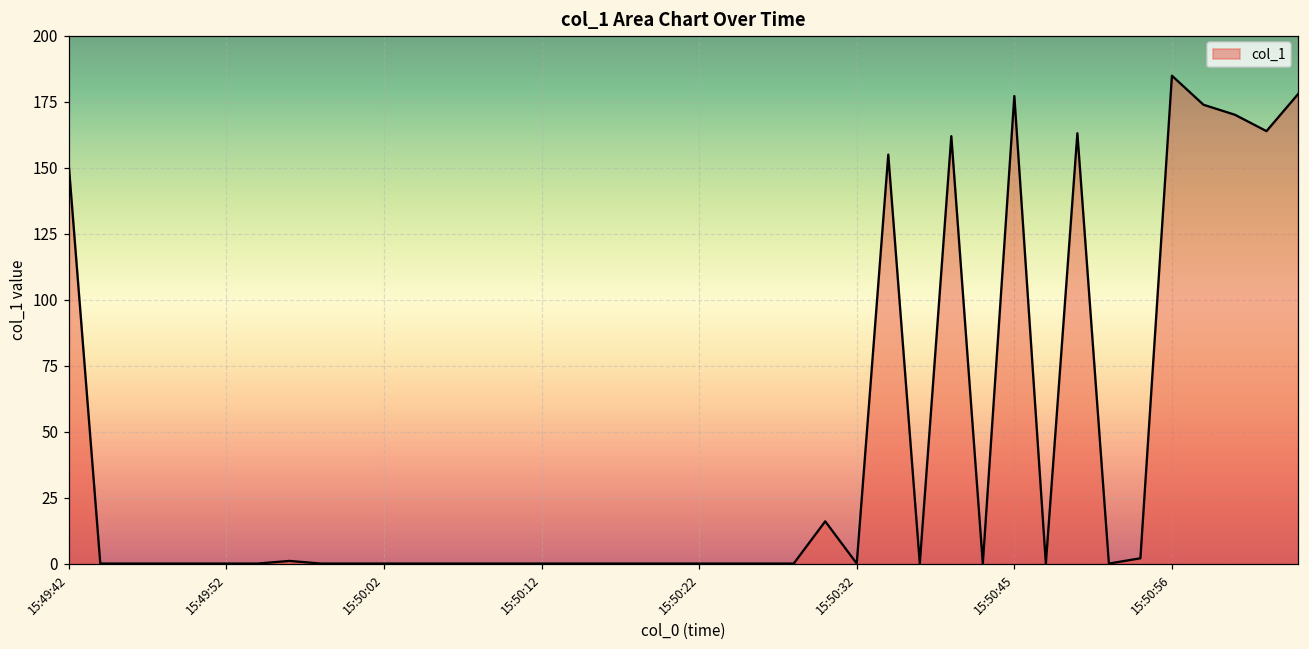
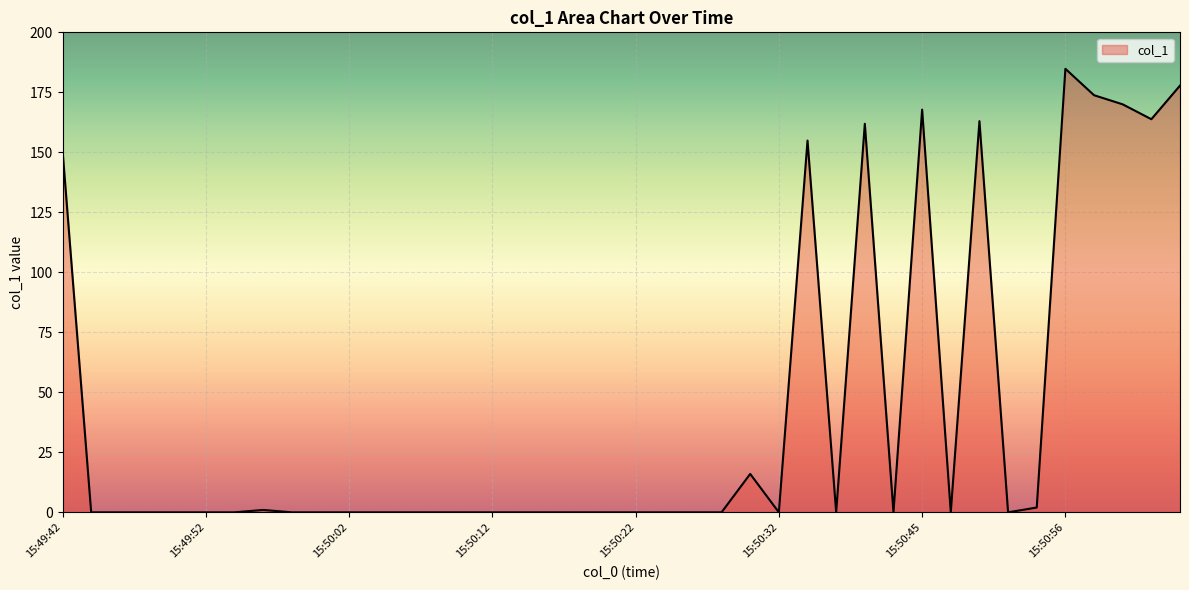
15:50:45: 177 -> 168
